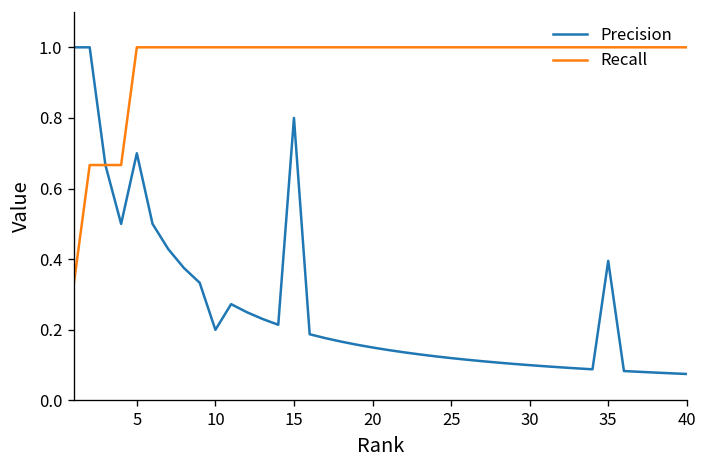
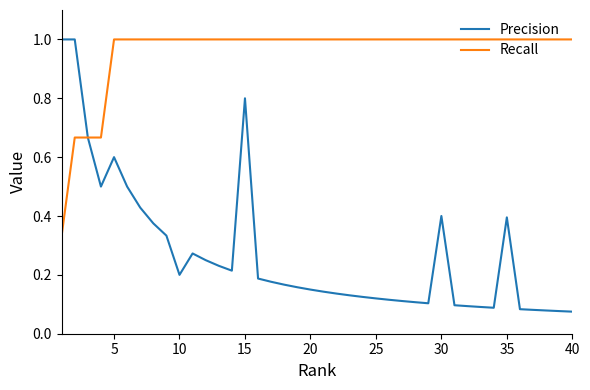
Precision, 5: 0.7 -> 0.6
Precision, 30: 0.1 -> 0.4
